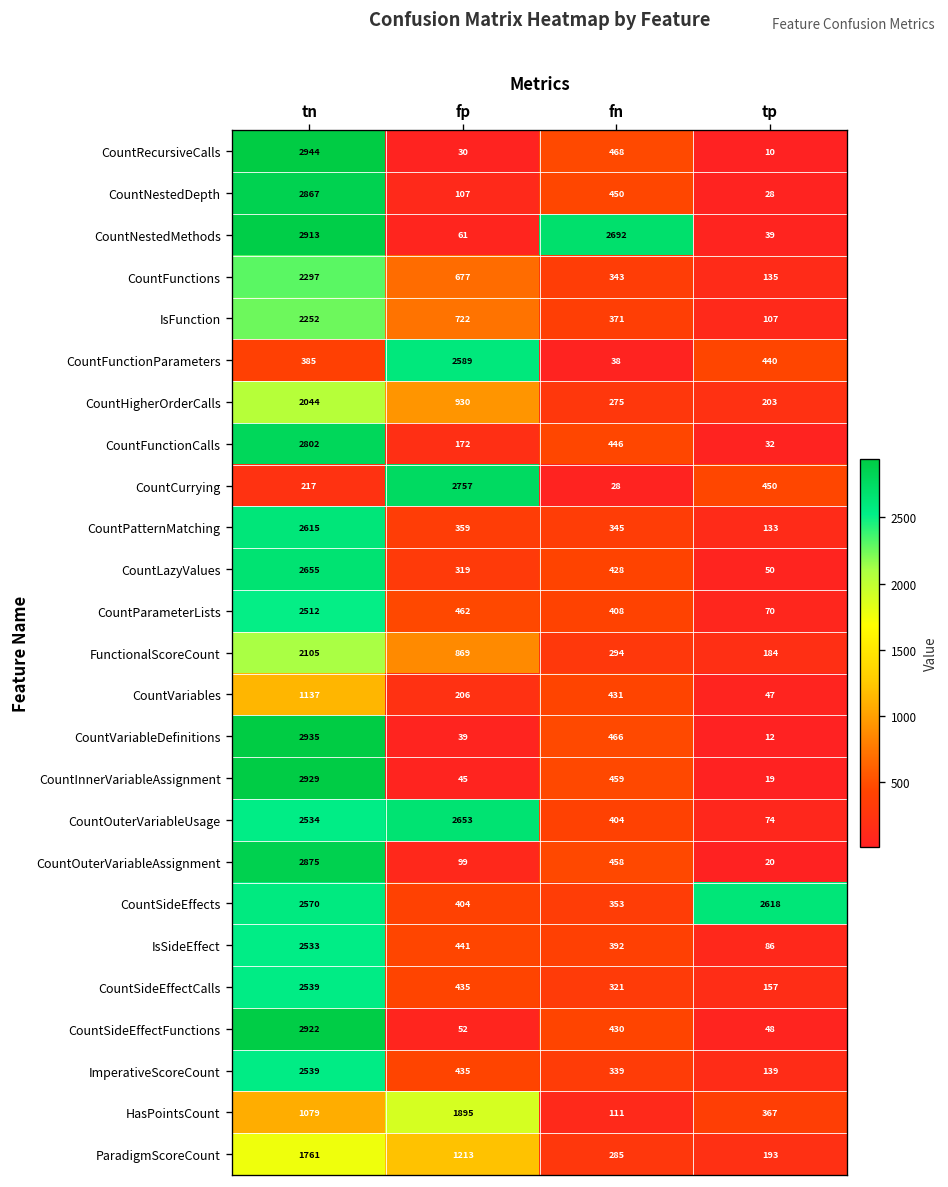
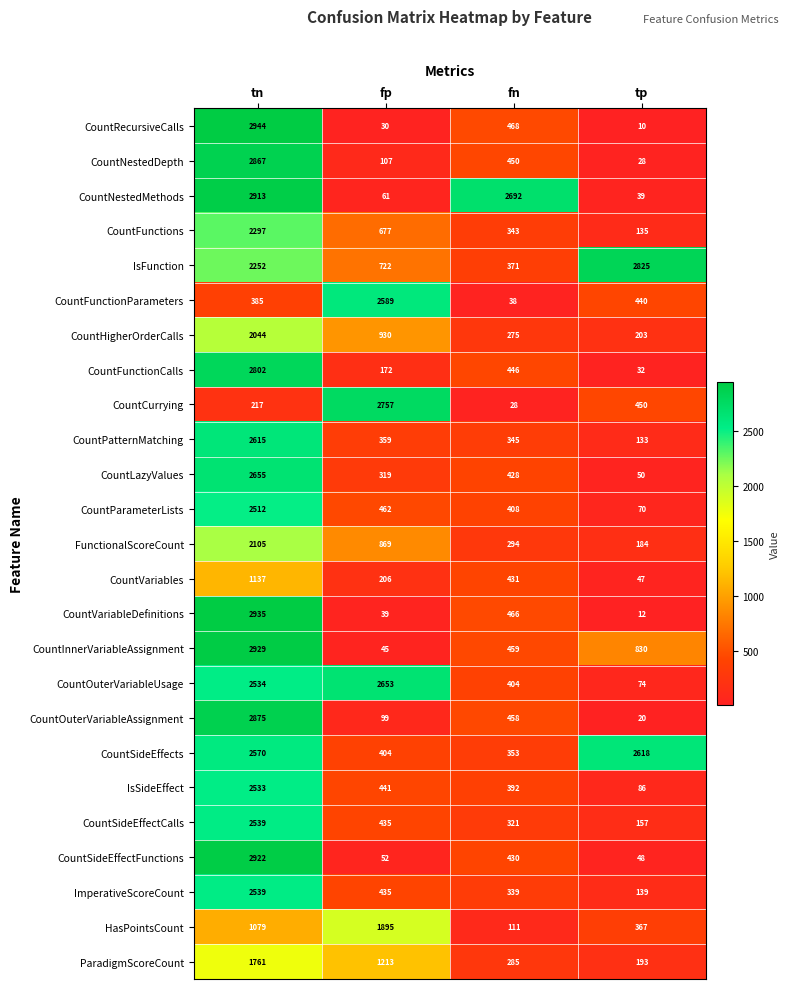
IsFunction, tp: 107 -> 2825
CountInnerVariableAssignment, tp: 19 -> 830
